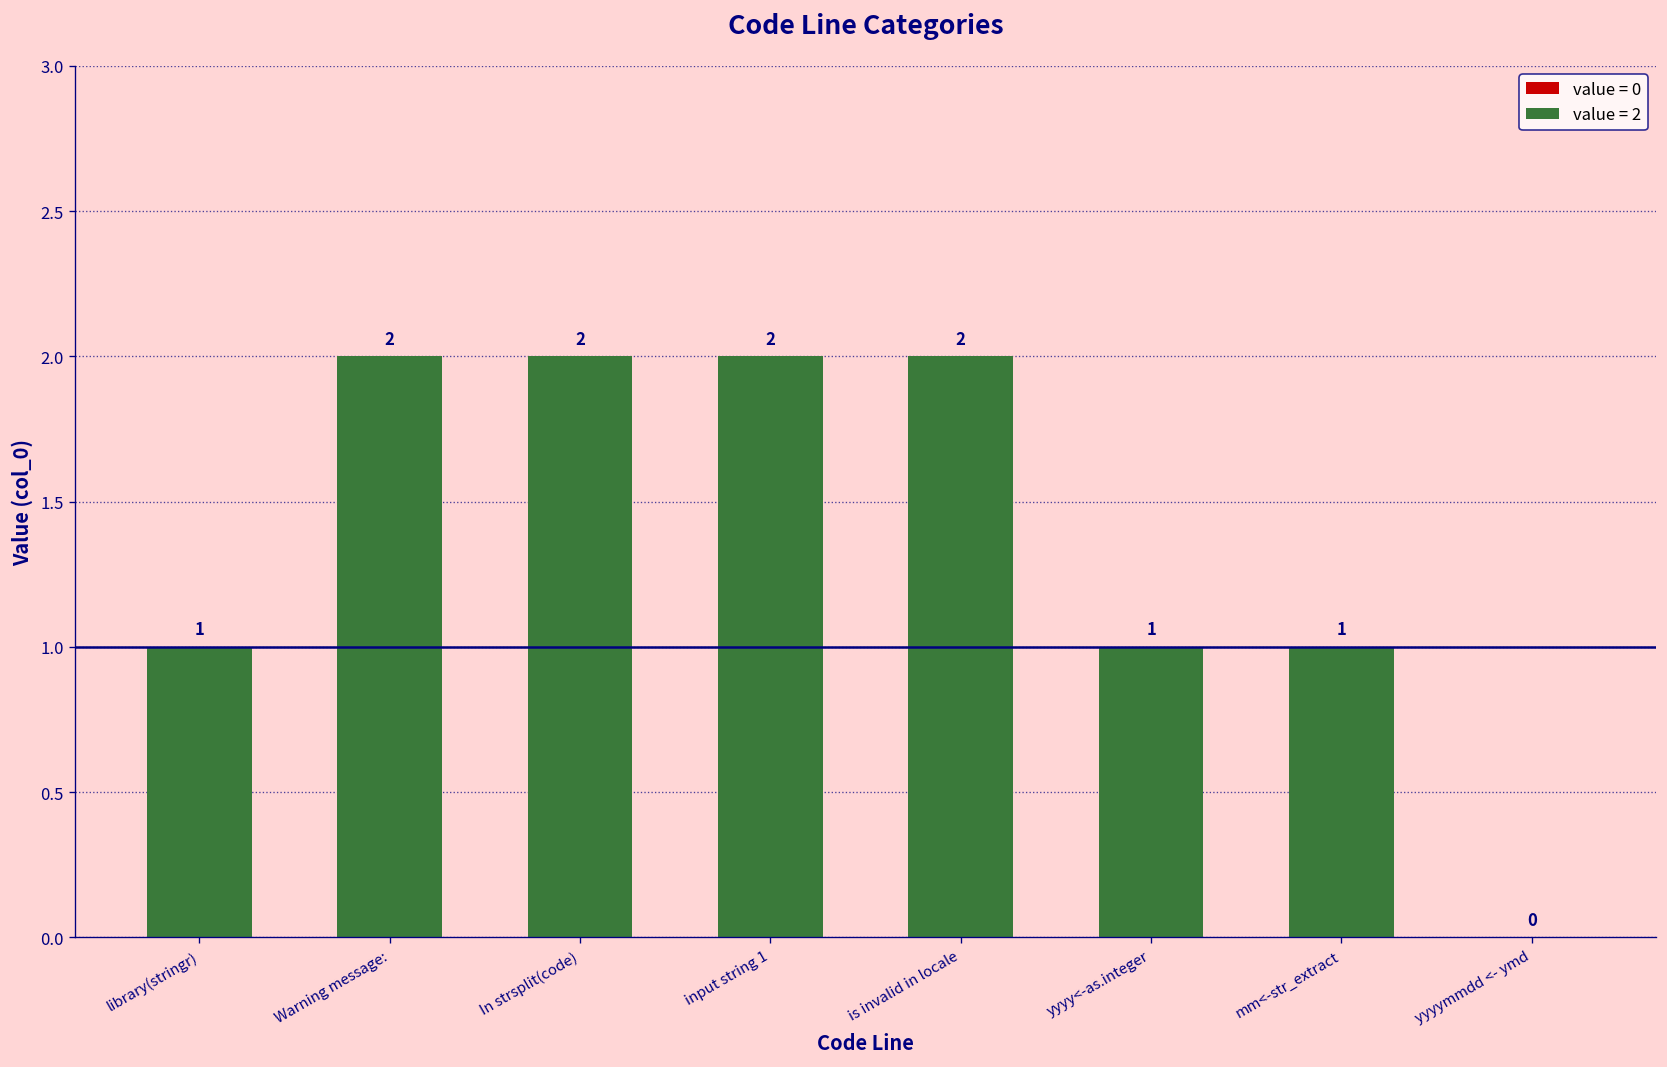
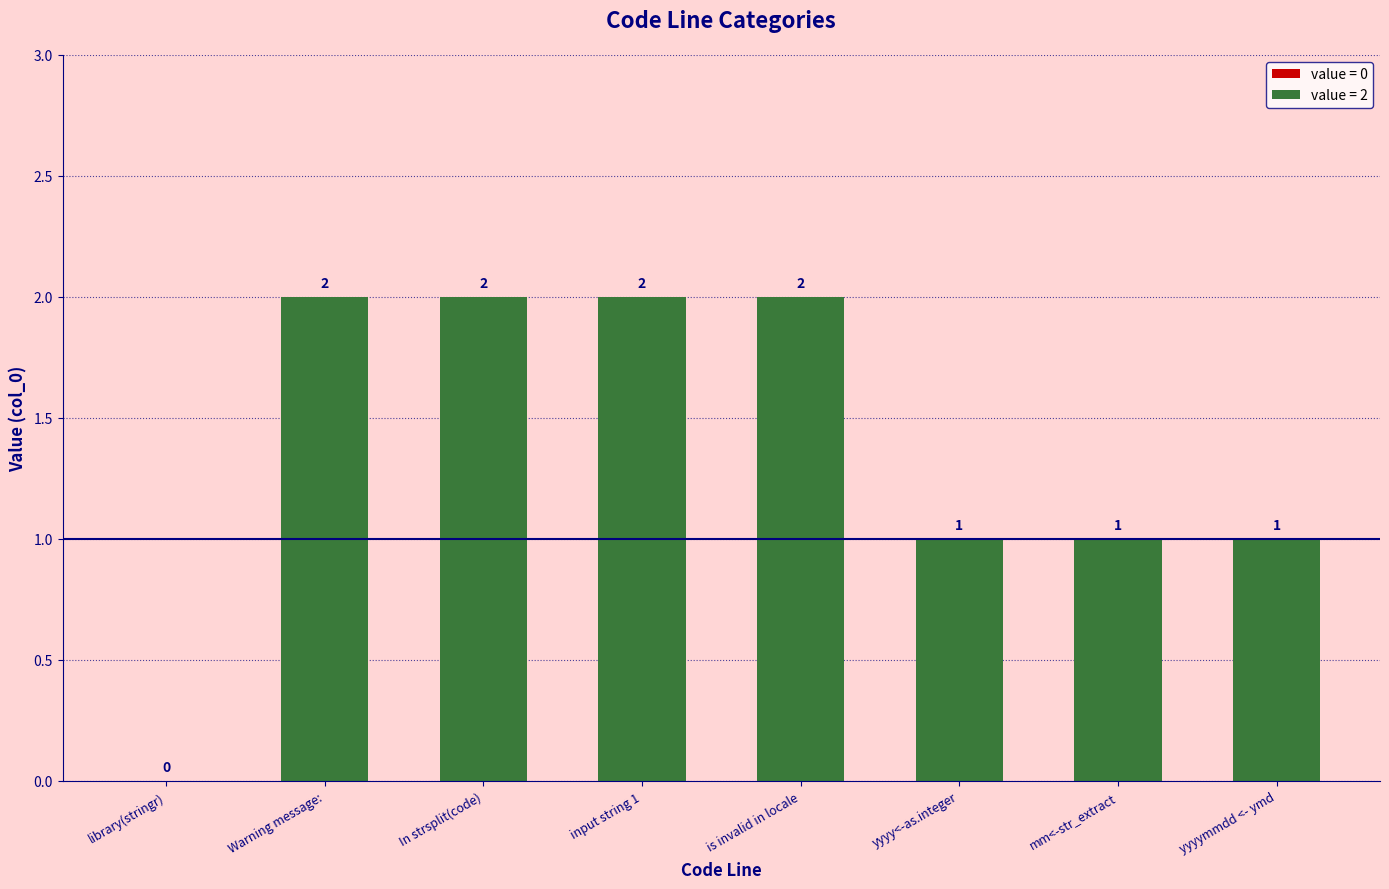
library(stringr): 1 -> 0
yyyymmdd <- ymd: 0 -> 1
